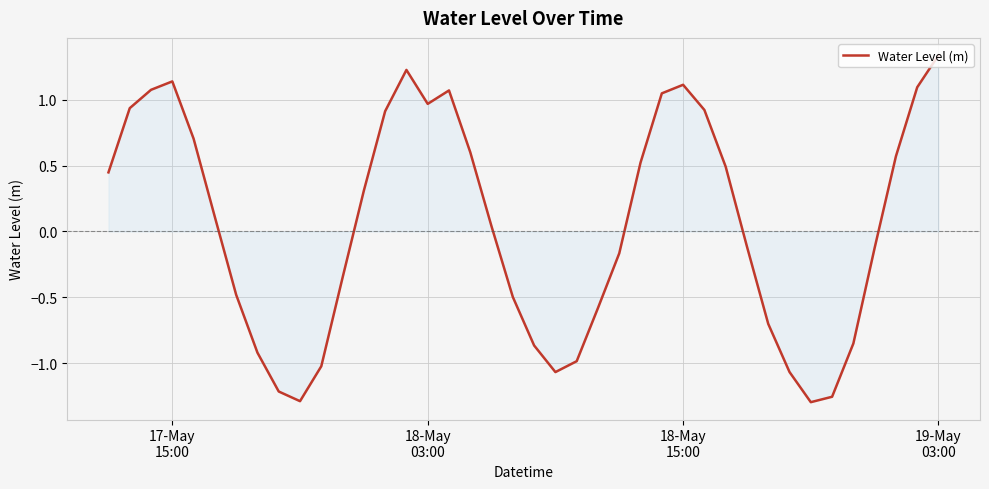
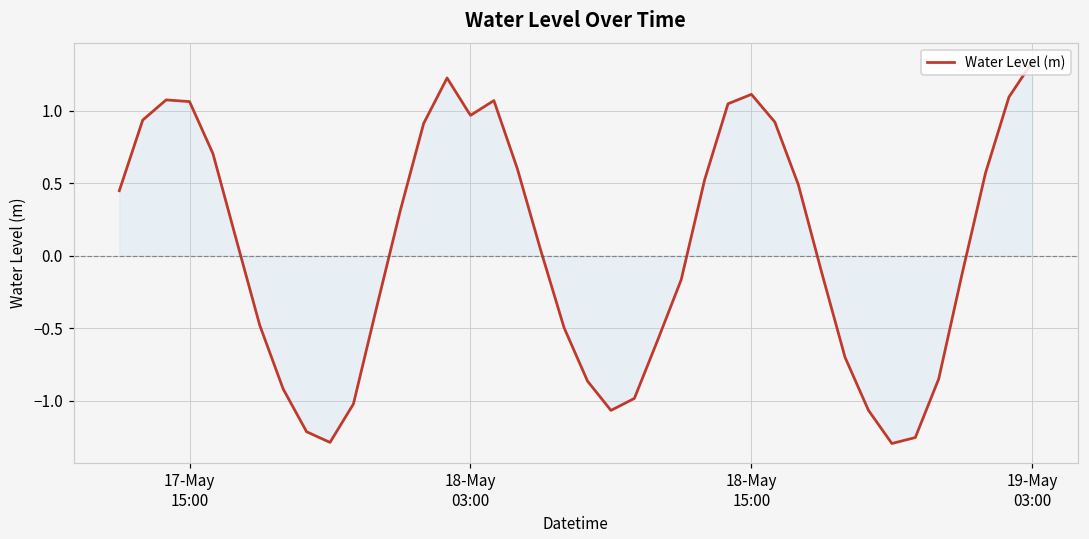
Water Level (m), 17-May 15:00: 1.14 -> 1.06
